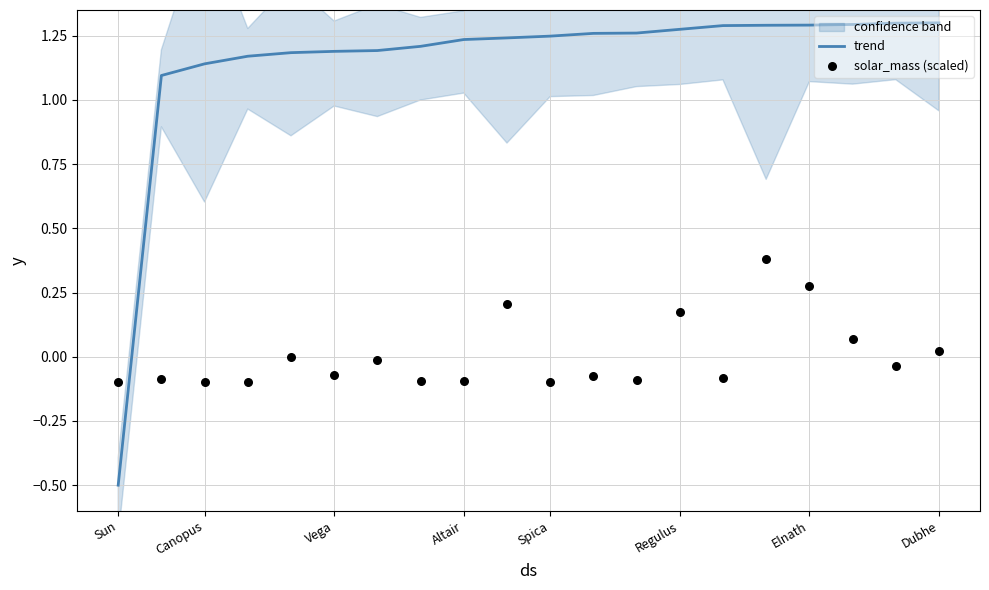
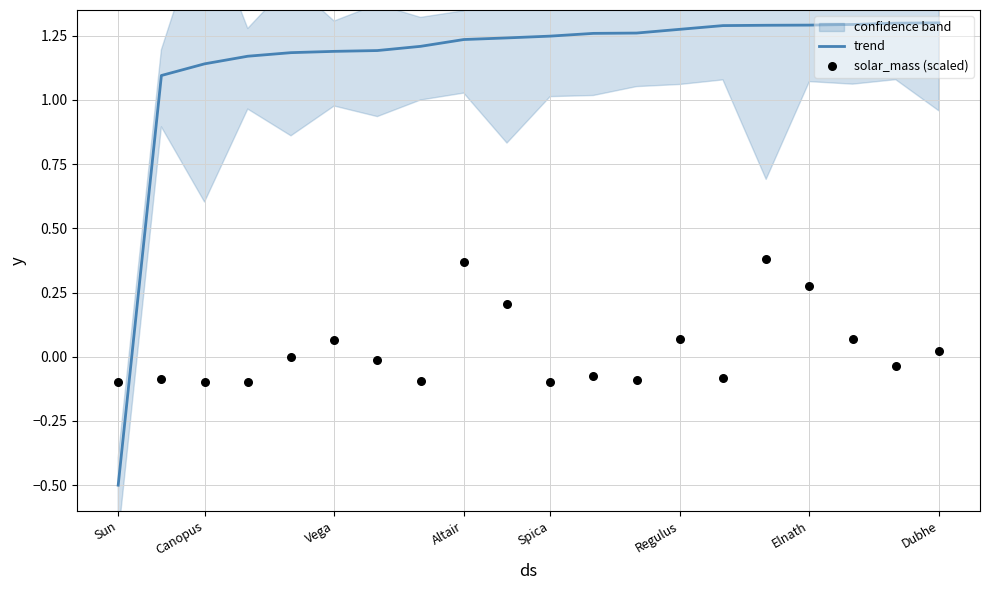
solar_mass (scaled), Vega: -0.07 -> 0.07
solar_mass (scaled), Altair: -0.09 -> 0.37
solar_mass (scaled), Regulus: 0.17 -> 0.07
